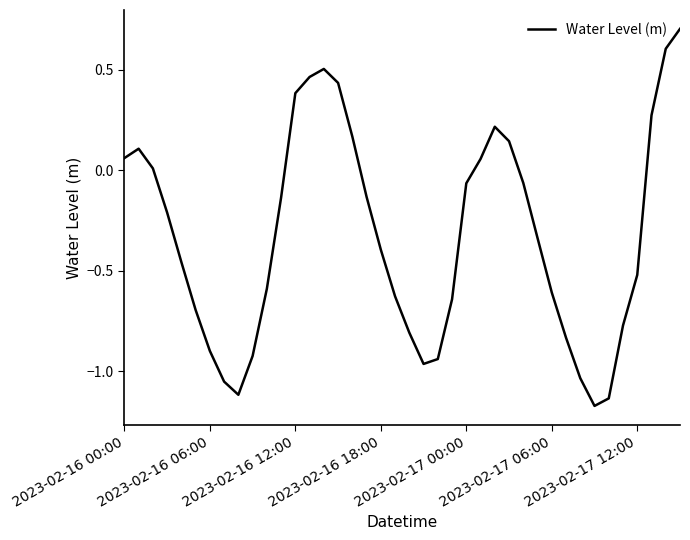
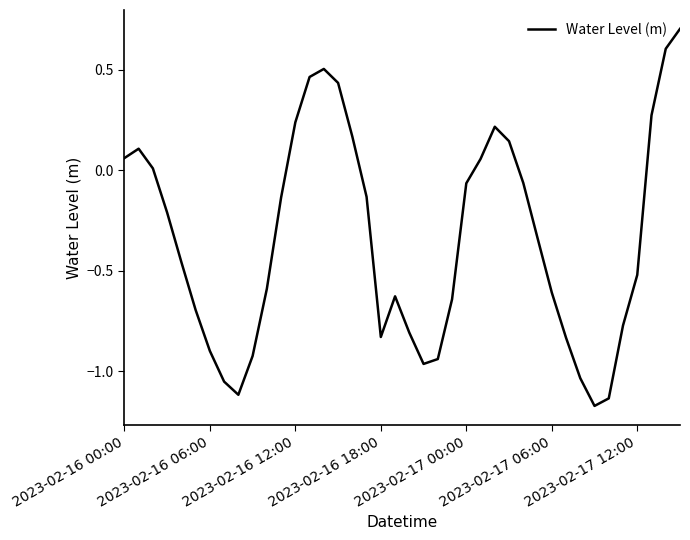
2023-02-16 12:00: 0.38 -> 0.24
2023-02-16 18:00: -0.40 -> -0.83
